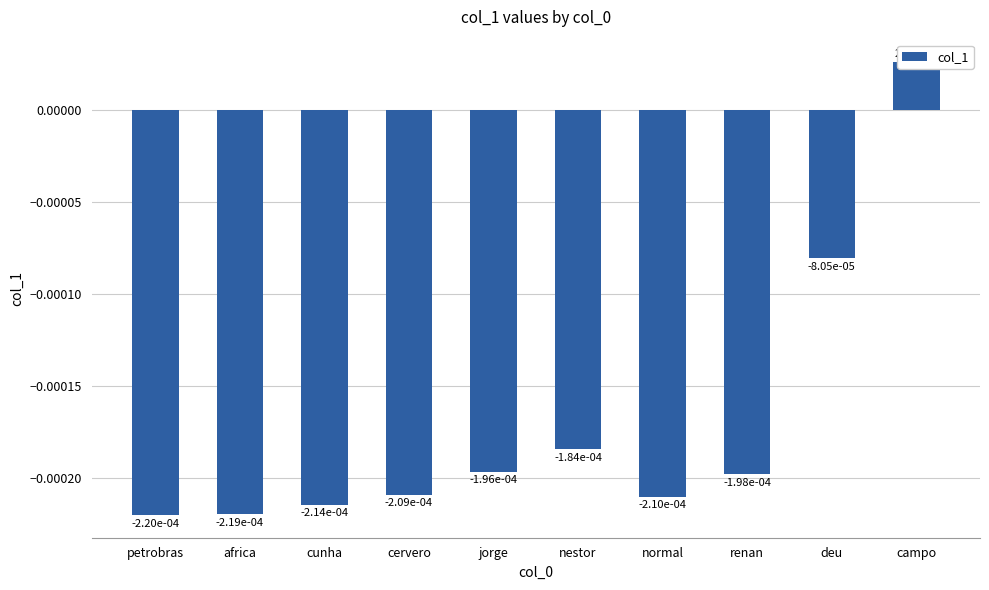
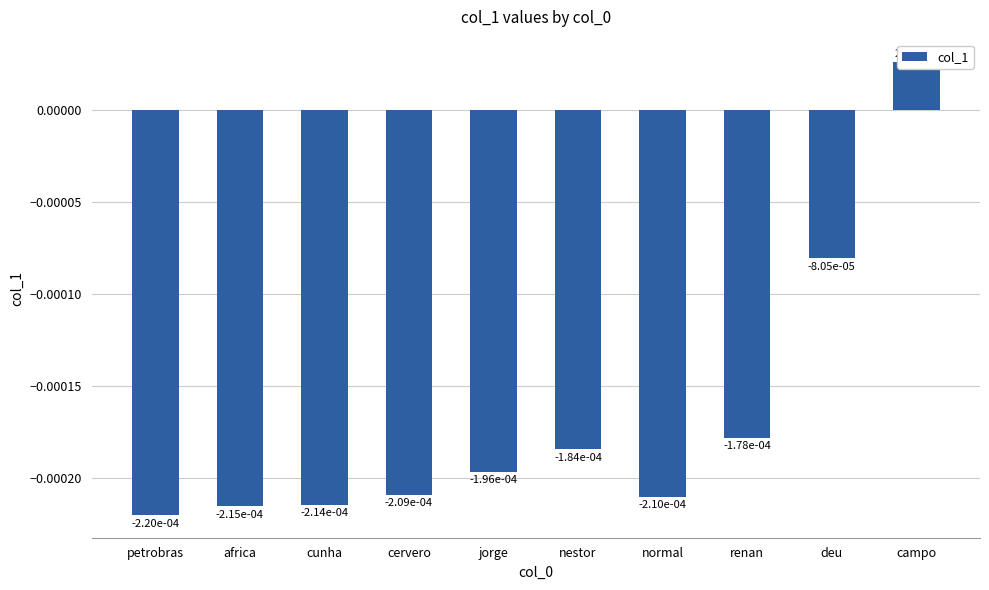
africa: -2.19e-04 -> -2.15e-04
renan: -1.98e-04 -> -1.78e-04
